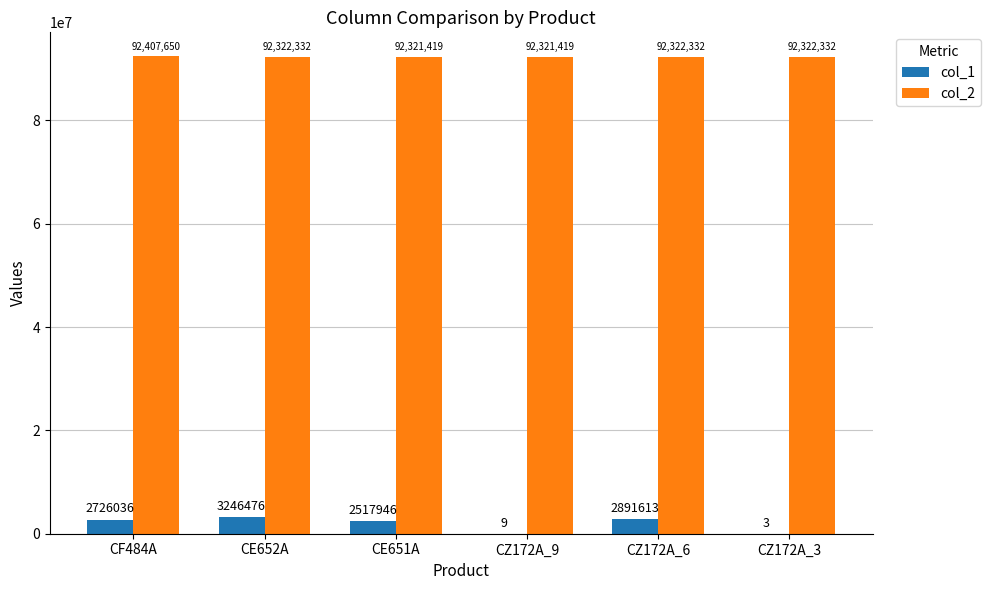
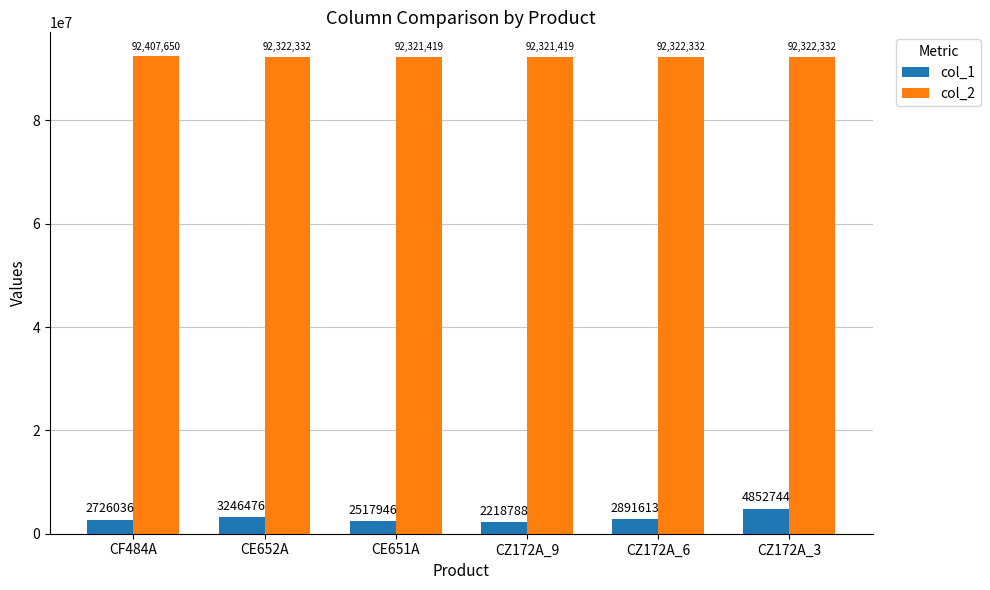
col_1, CZ172A_9: 9 -> 2218788
col_1, CZ172A_3: 3 -> 4852744
